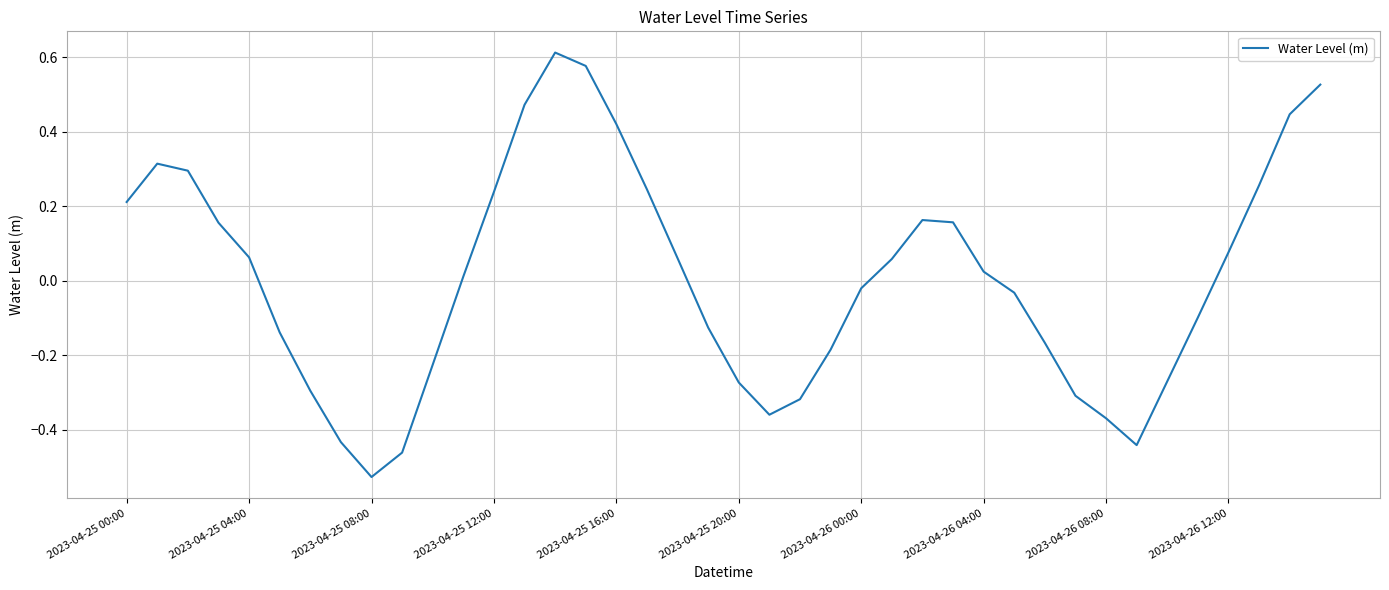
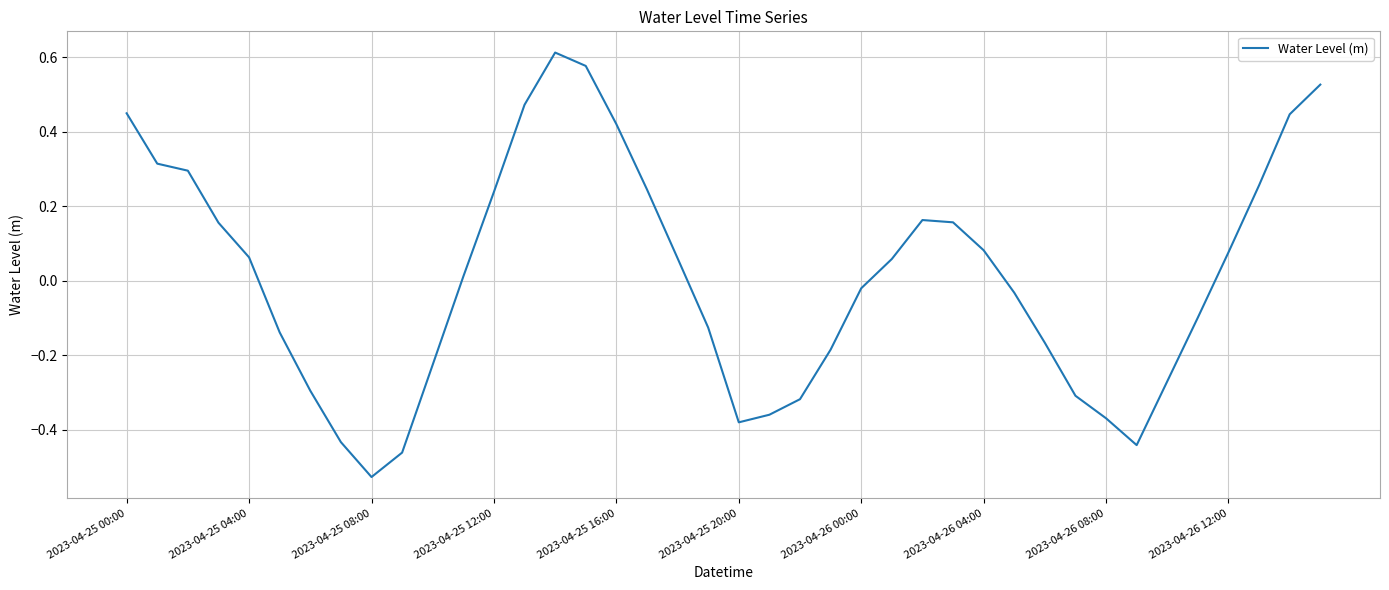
2023-04-25 00:00: 0.21 -> 0.45
2023-04-25 20:00: -0.27 -> -0.38
2023-04-26 04:00: 0.02 -> 0.08
